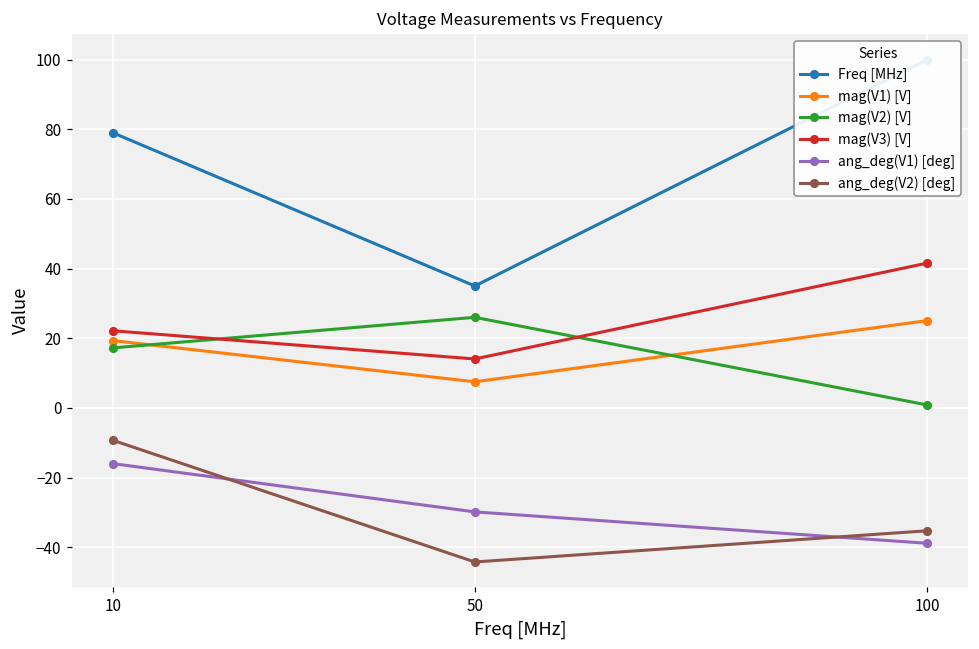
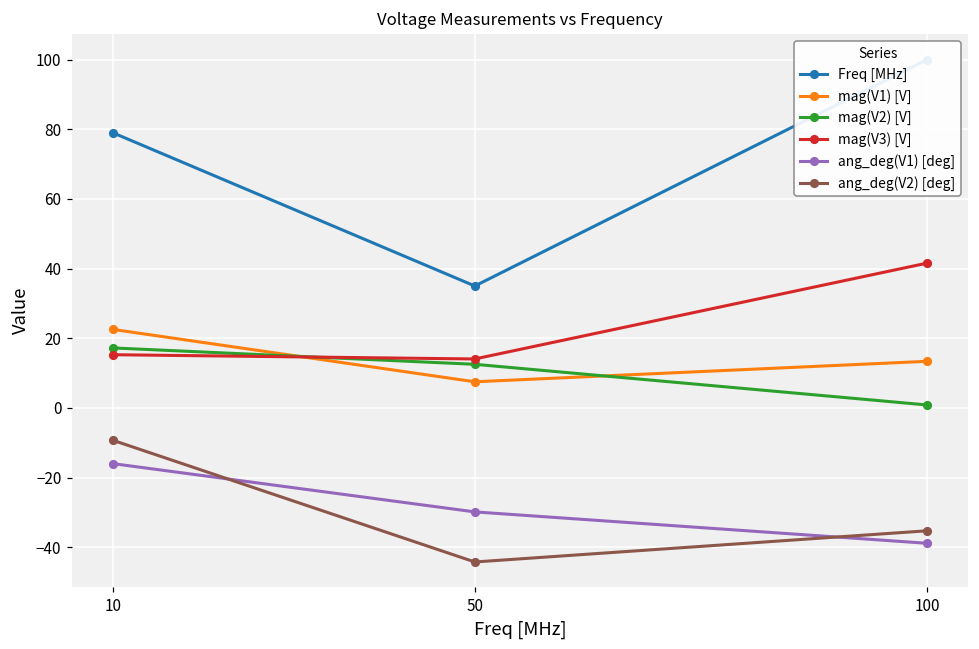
mag(V1) [V], 10: 19 -> 23
mag(V3) [V], 10: 22 -> 15
mag(V2) [V], 50: 26 -> 13
mag(V1) [V], 100: 25 -> 13
